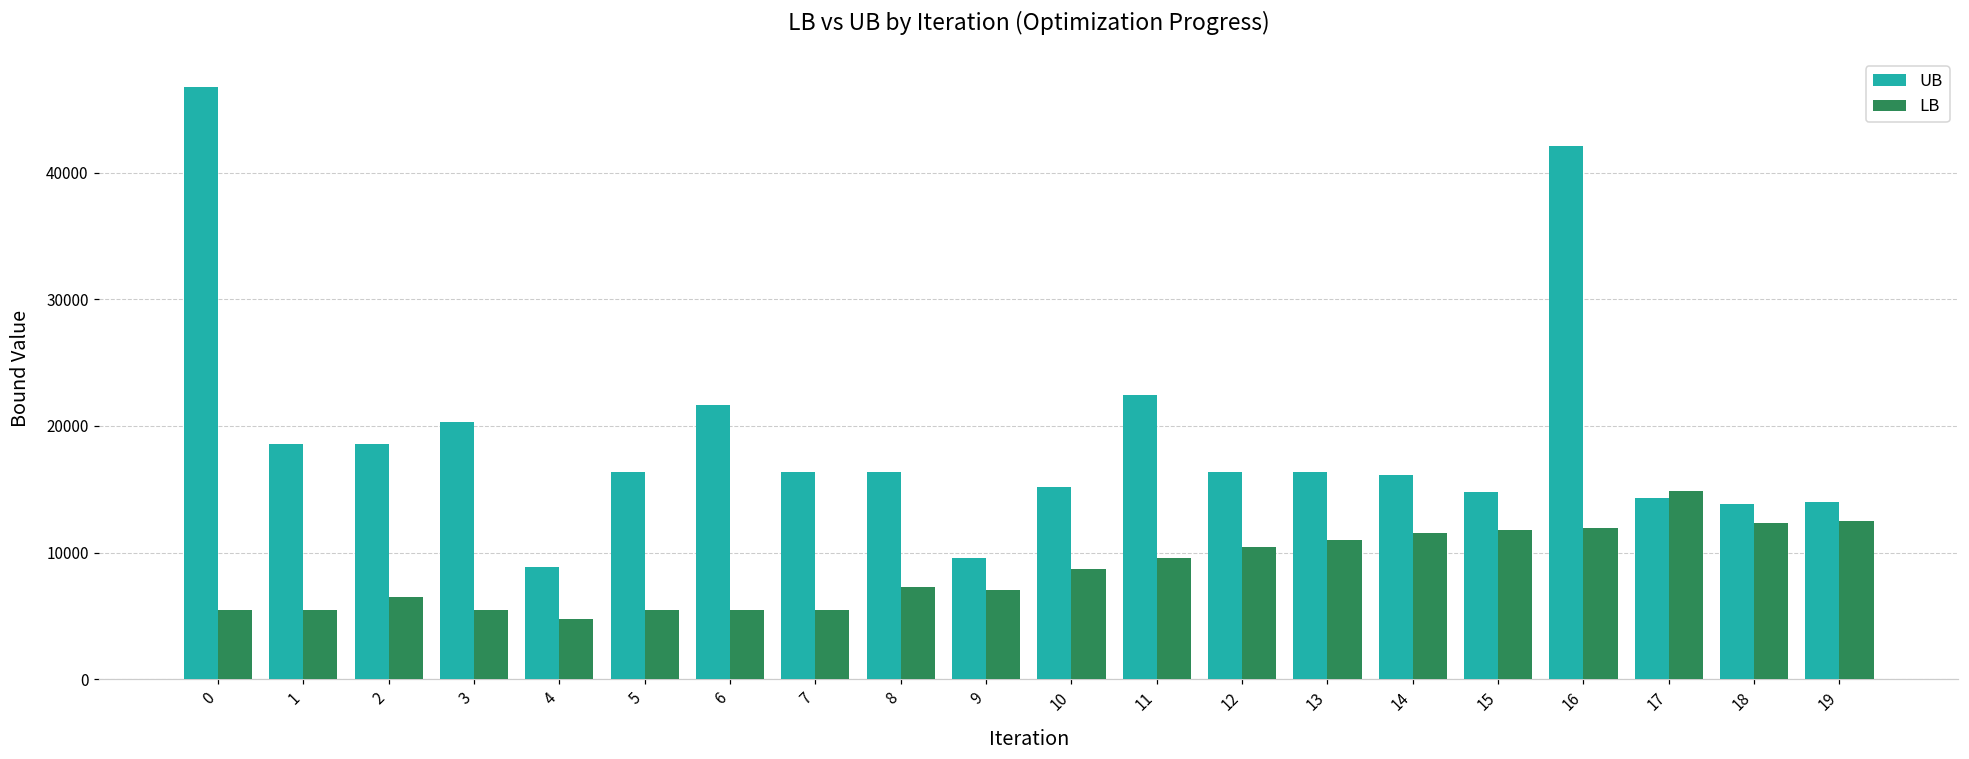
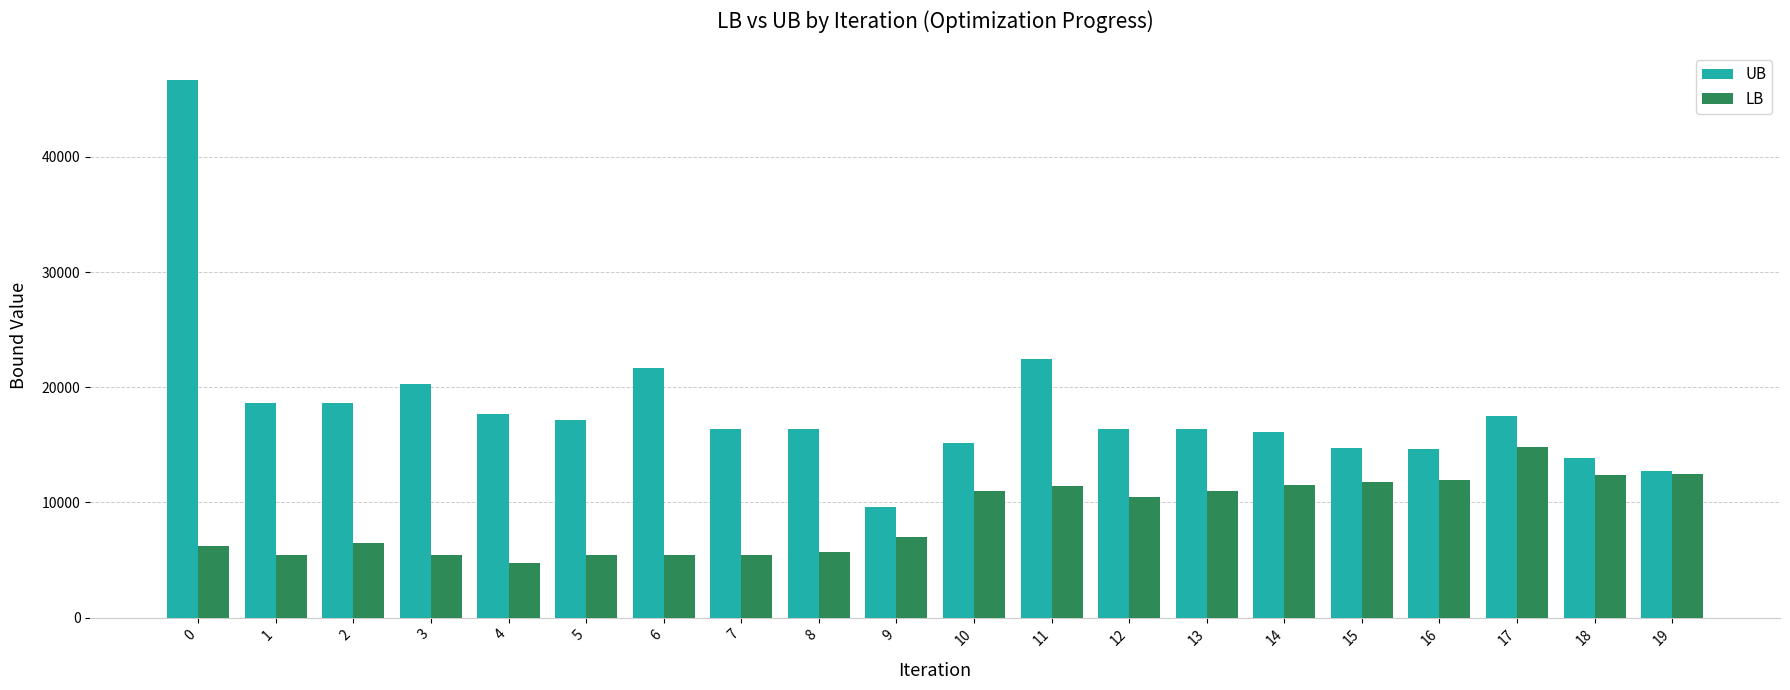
LB, 0: 5400 -> 6200
UB, 4: 8900 -> 17700
UB, 5: 16400 -> 17100
LB, 8: 7300 -> 5700
LB, 10: 8700 -> 11000
LB, 11: 9600 -> 11500
UB, 16: 42100 -> 14600
UB, 17: 14300 -> 17500
UB, 19: 14000 -> 12800
